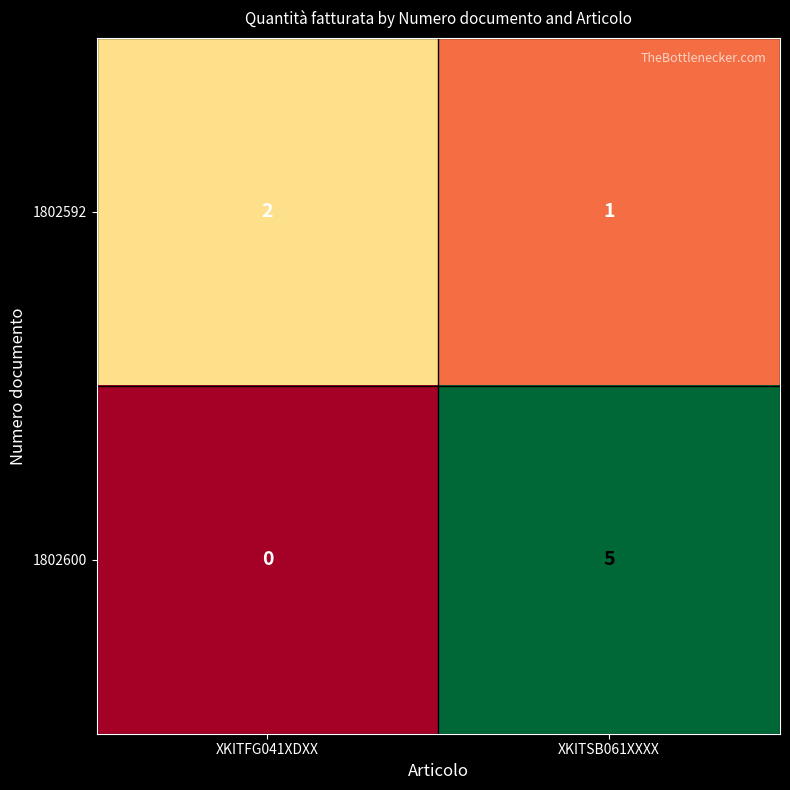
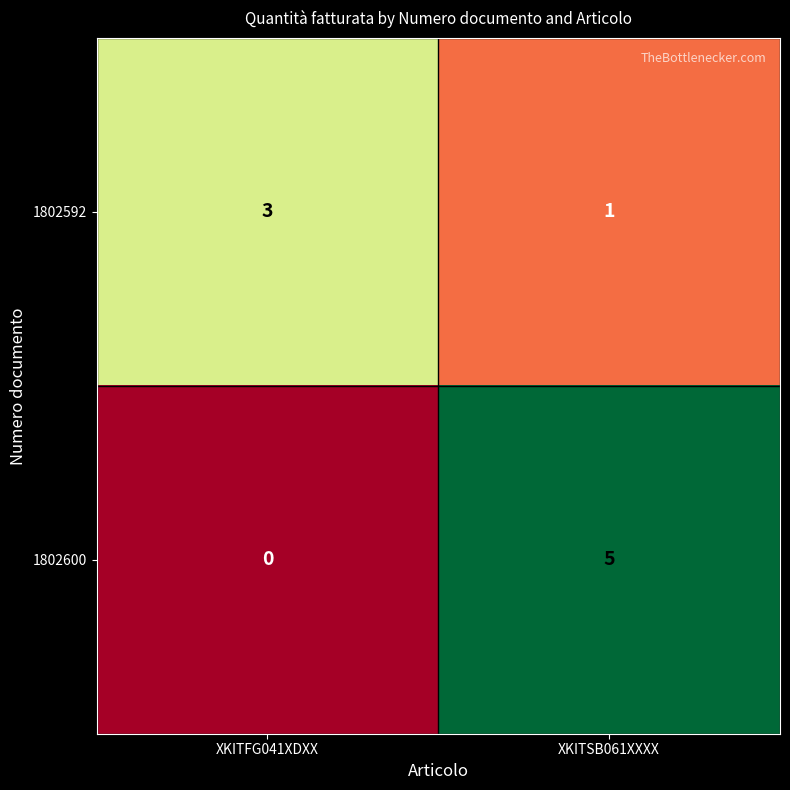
1802592, XKITFG041XDXX: 2 -> 3
